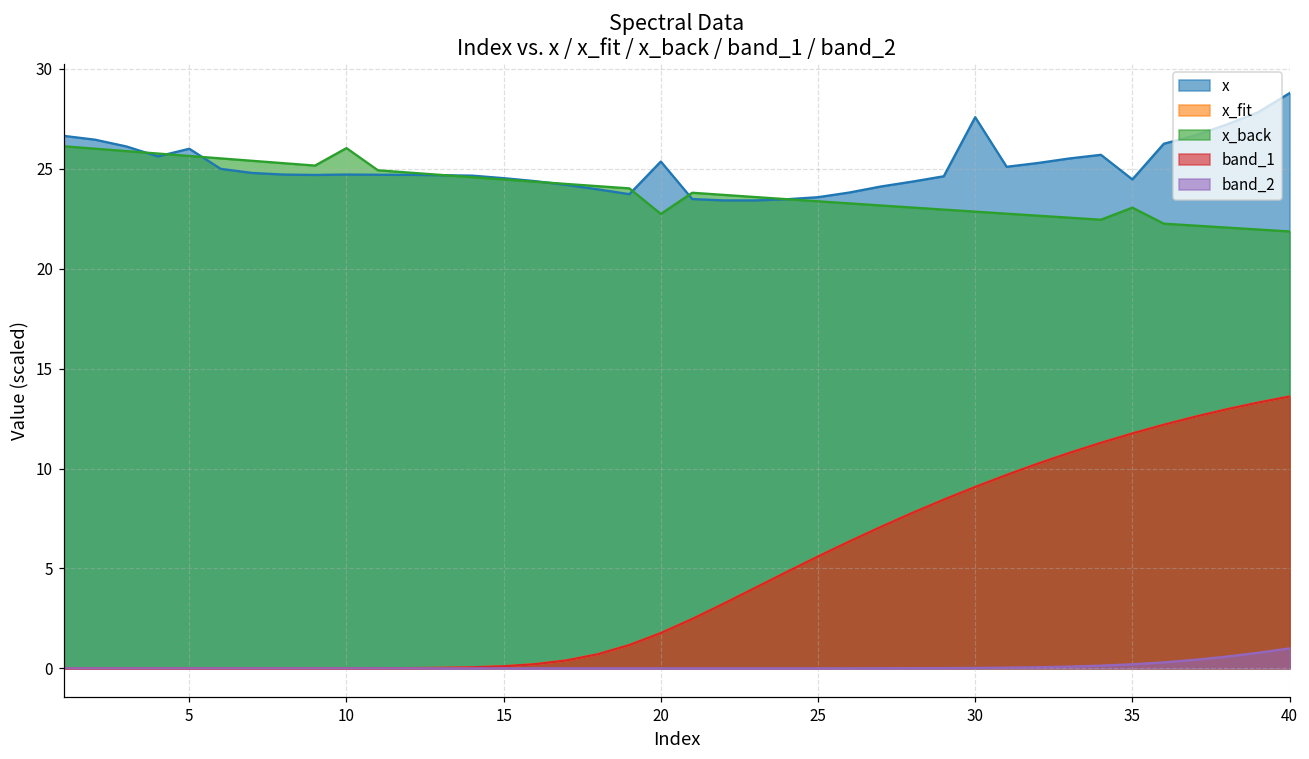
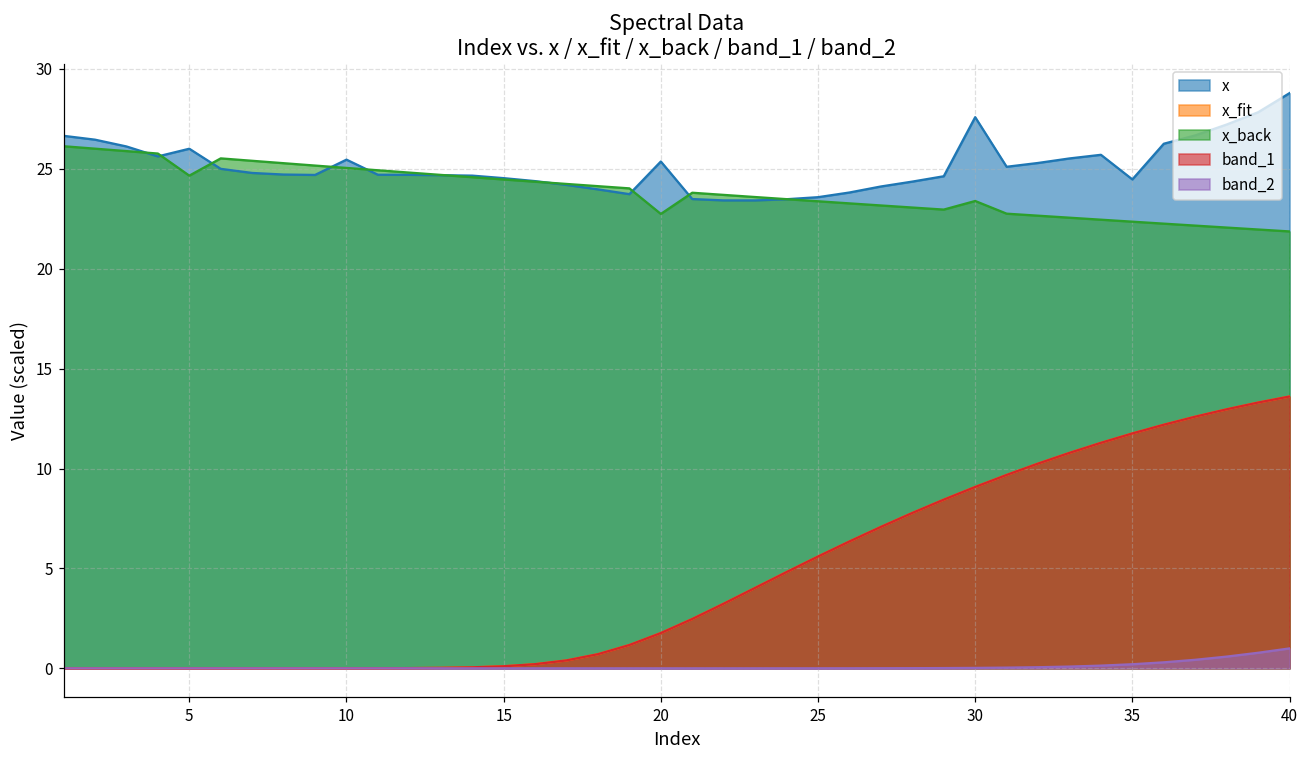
x_back, 5: 25.6 -> 24.7
x, 10: 24.7 -> 25.5
x_back, 10: 26.0 -> 25.0
x_back, 30: 22.9 -> 23.4
x_back, 35: 23.1 -> 22.4
